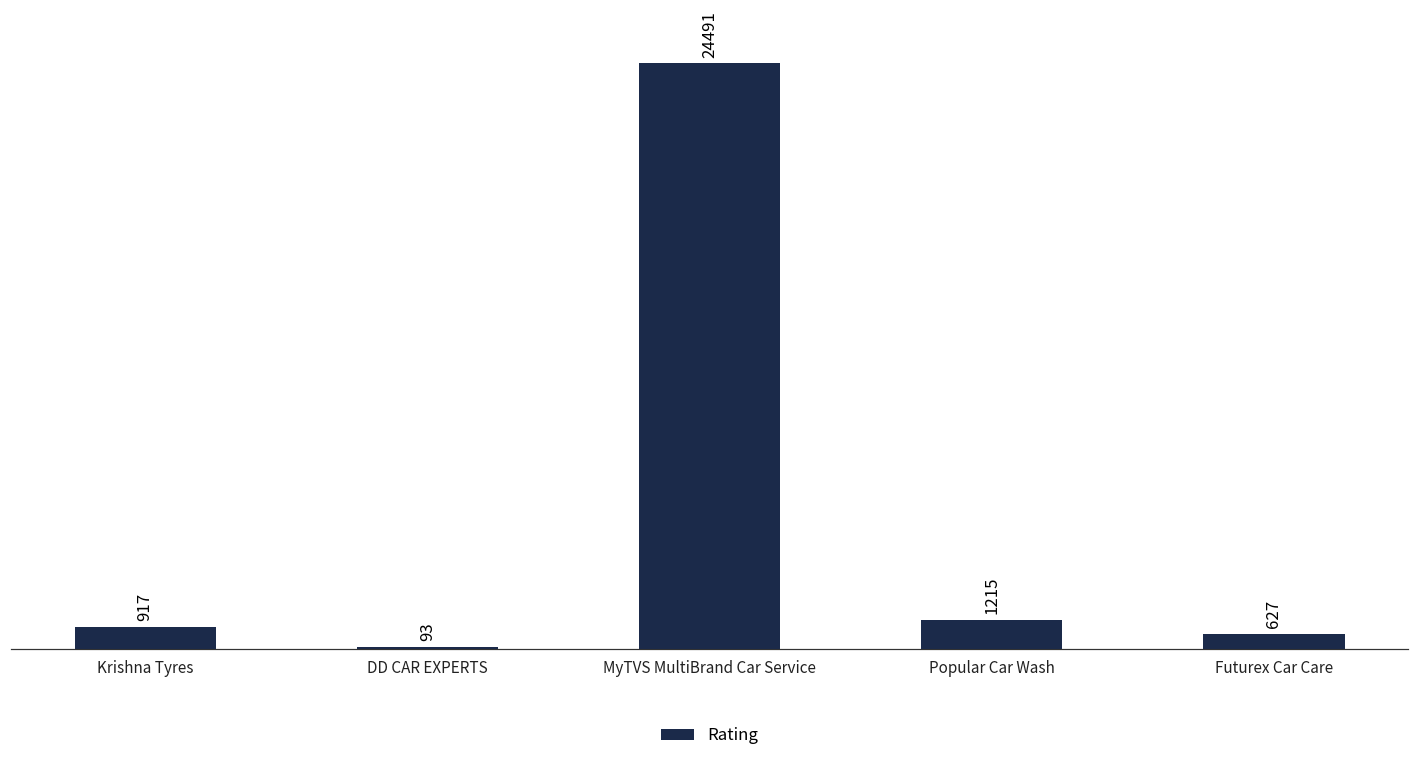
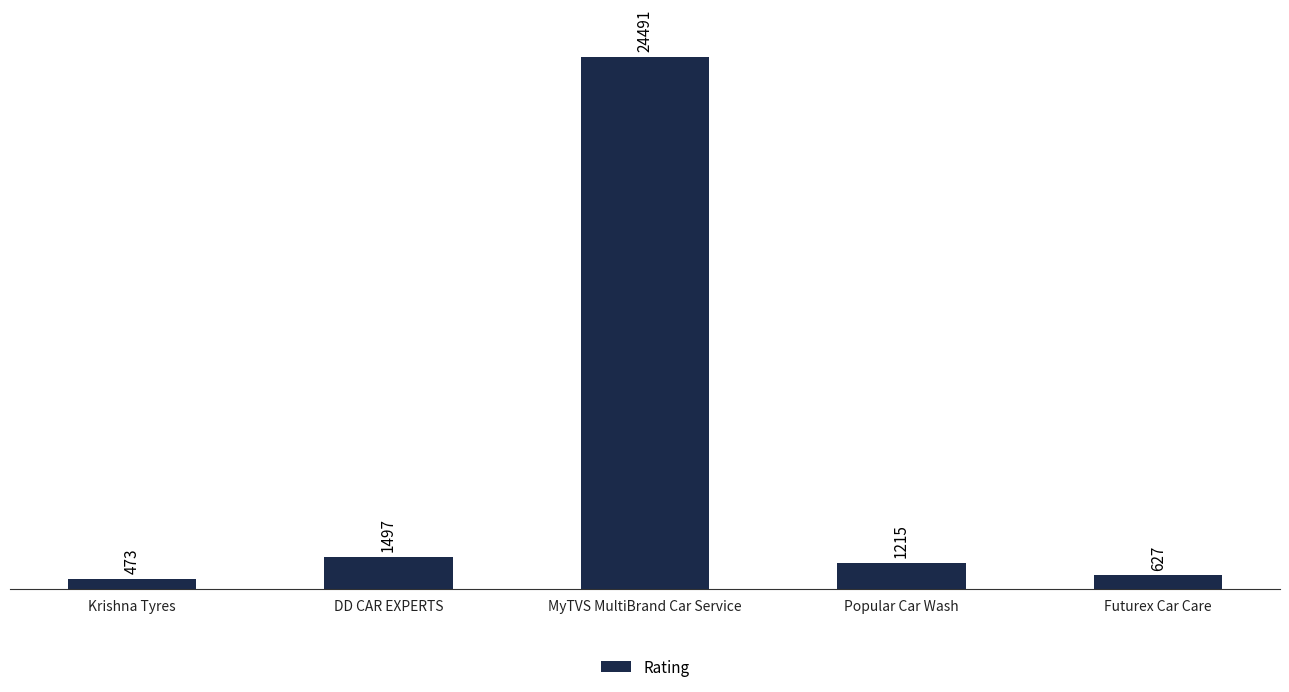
Krishna Tyres: 917 -> 473
DD CAR EXPERTS: 93 -> 1497
